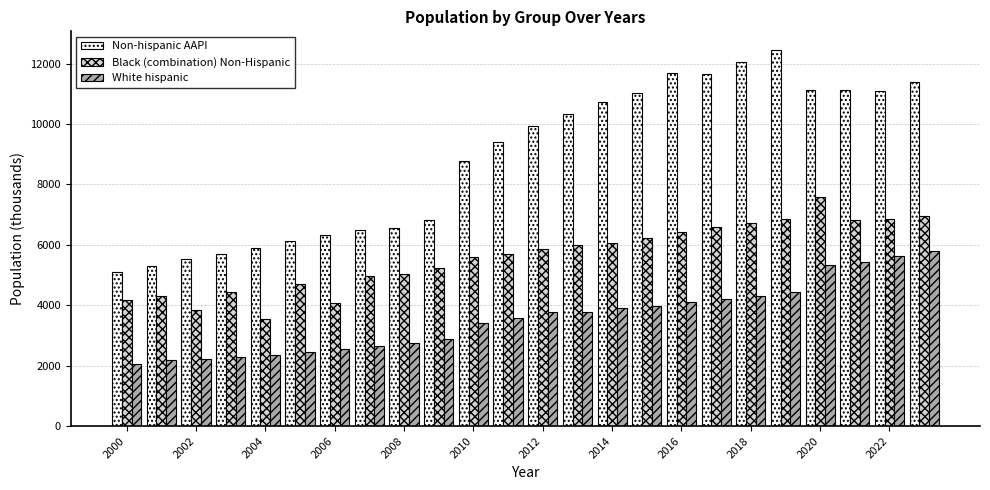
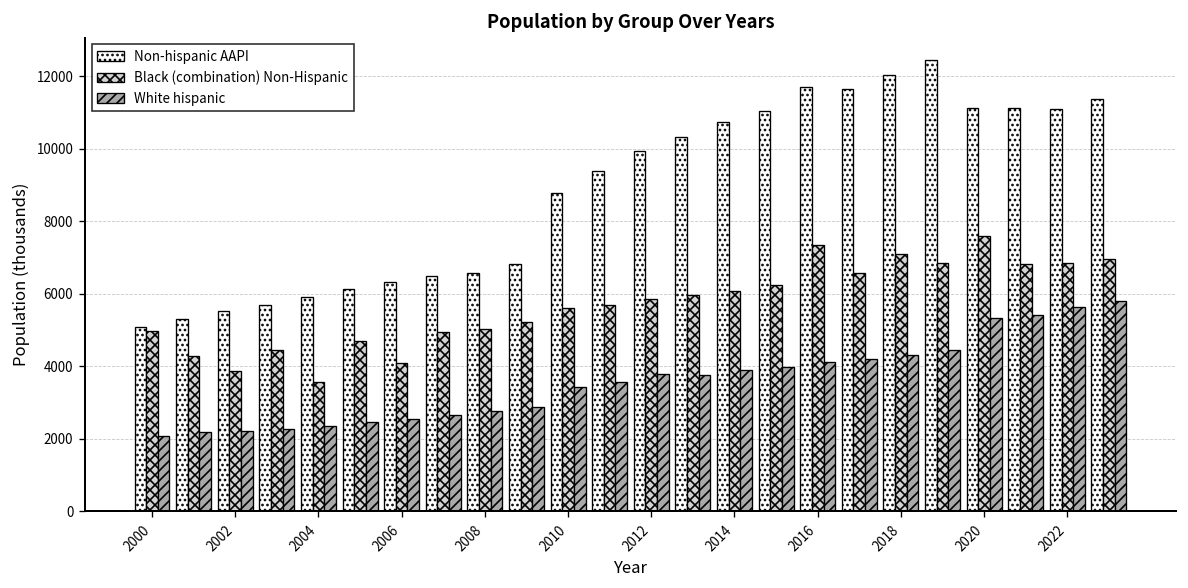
Black (combination) Non-Hispanic, 2000: 4200 -> 5000
Black (combination) Non-Hispanic, 2016: 6400 -> 7400
Black (combination) Non-Hispanic, 2018: 6700 -> 7100
